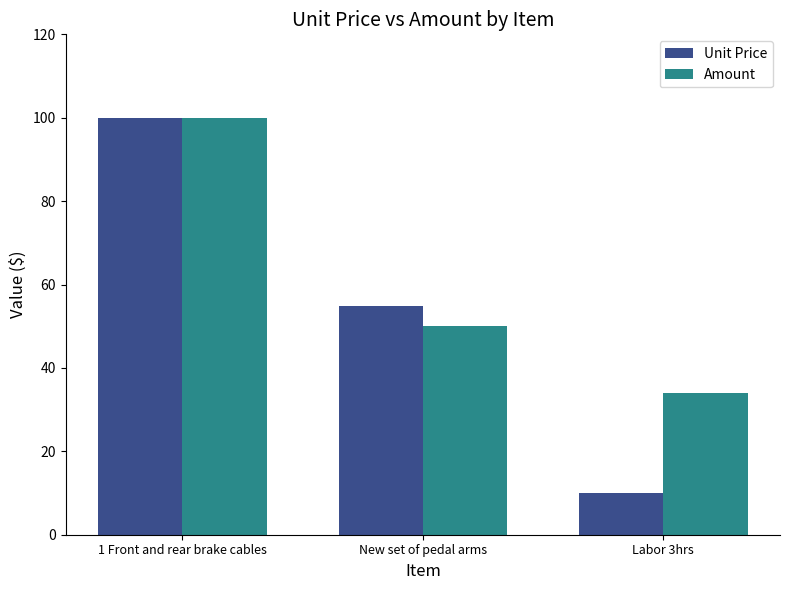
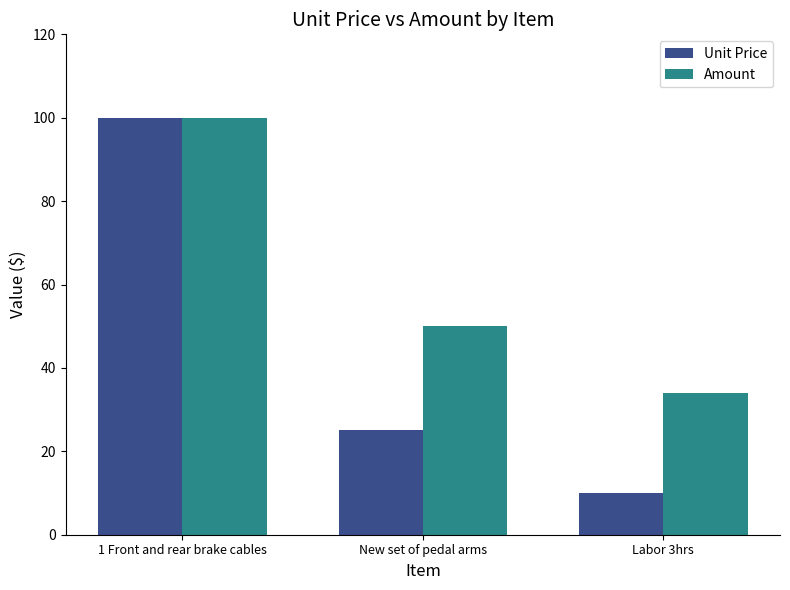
Unit Price, New set of pedal arms: 55 -> 25
